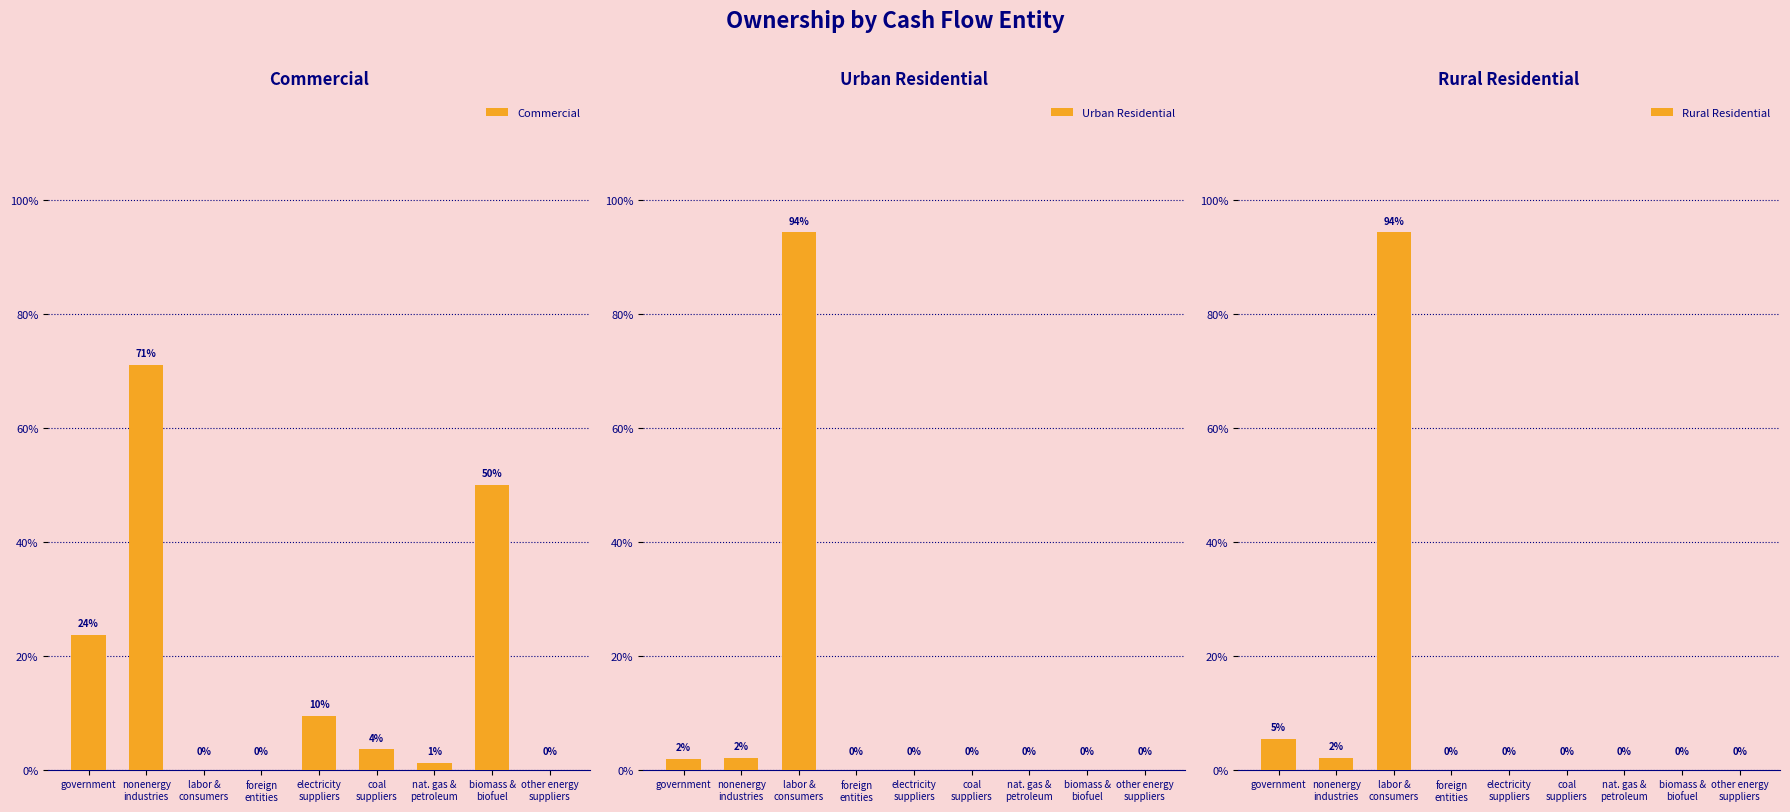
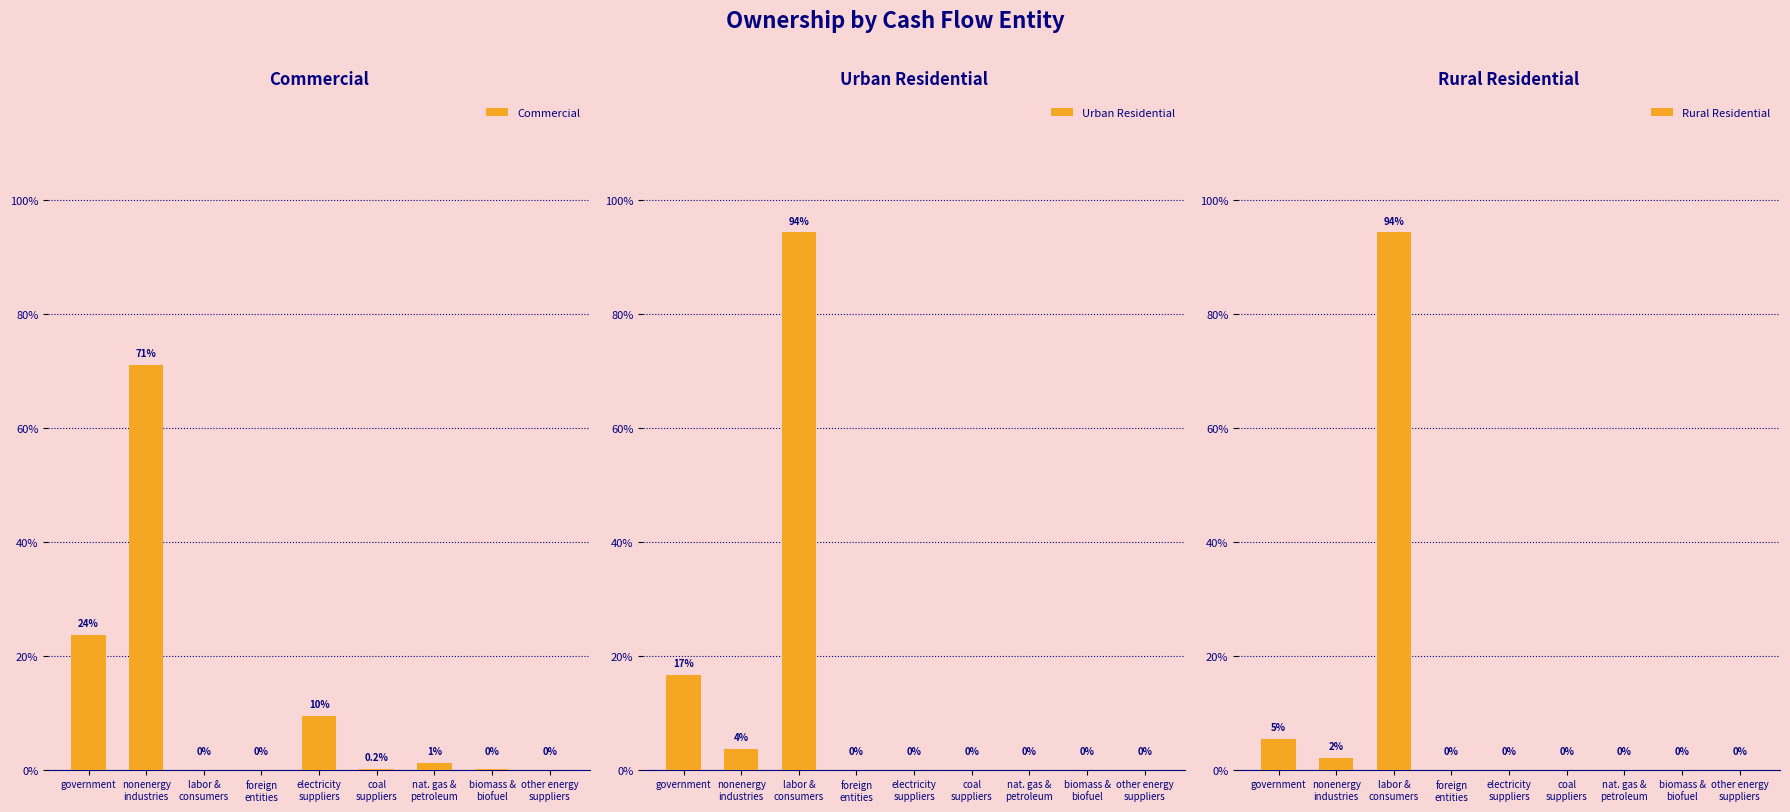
Commercial, coal suppliers: 4% -> 0.2%
Commercial, biomass & biofuel: 50% -> 0%
Urban Residential, government: 2% -> 17%
Urban Residential, nonenergy industries: 2% -> 4%
